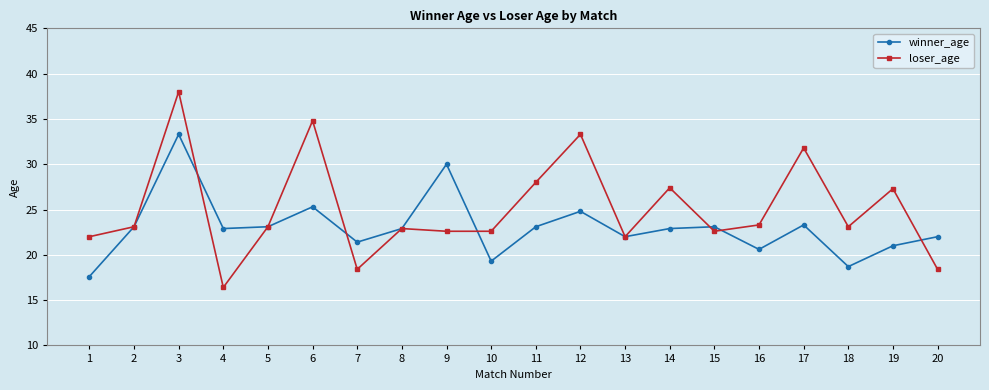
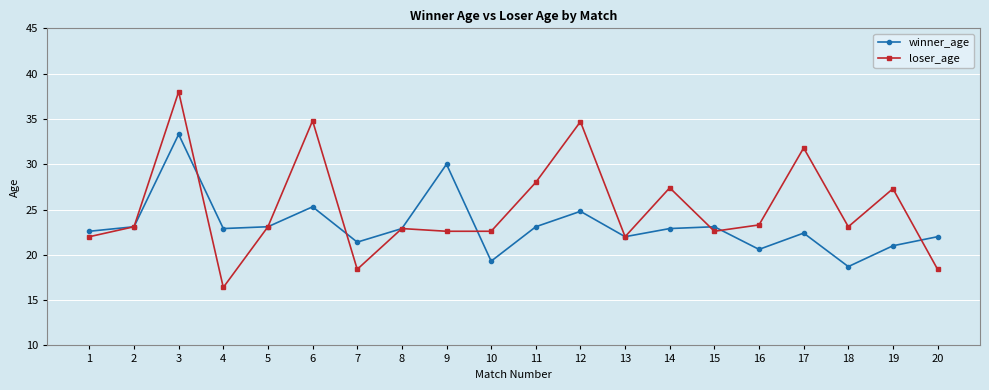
winner_age, 1: 18 -> 23
loser_age, 12: 33 -> 35
winner_age, 17: 23 -> 22
